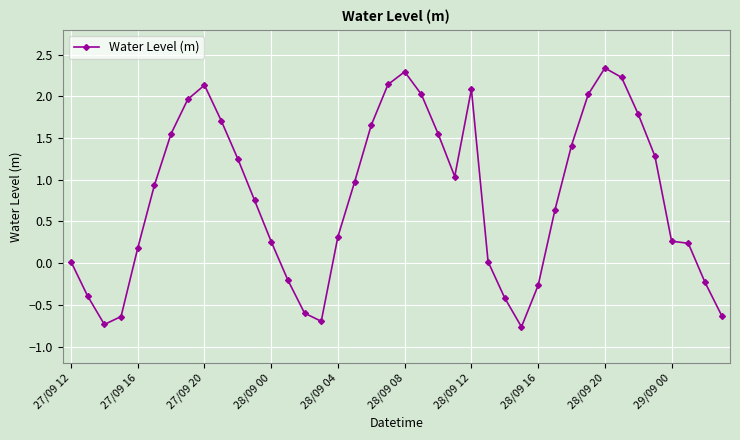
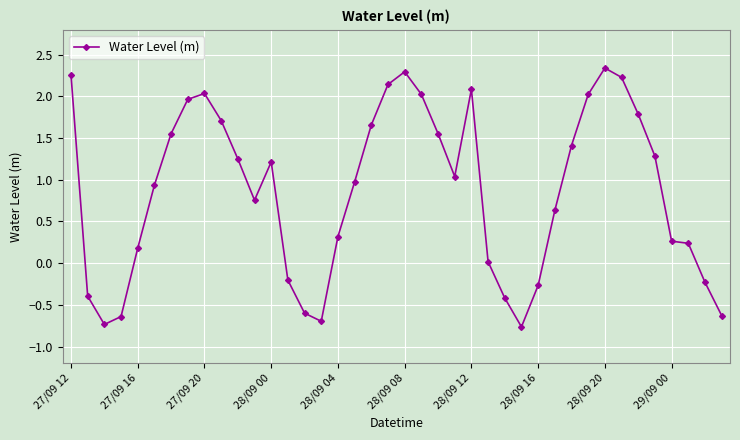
27/09 12: 0.0 -> 2.3
27/09 20: 2.1 -> 2.0
28/09 00: 0.3 -> 1.2
